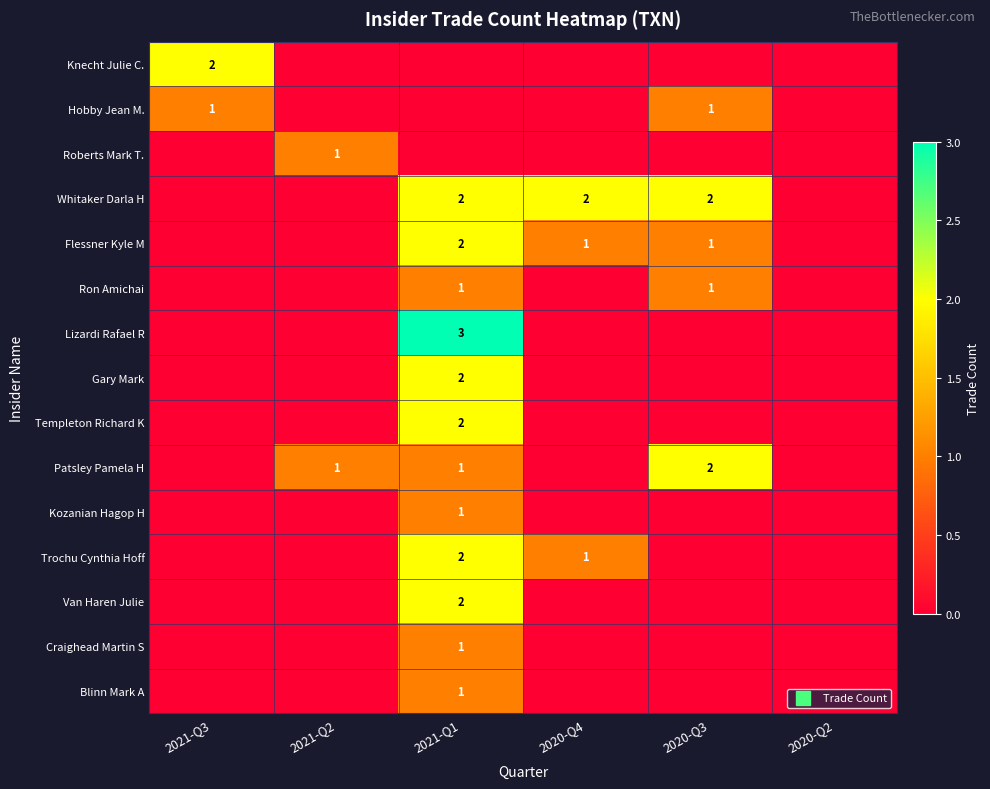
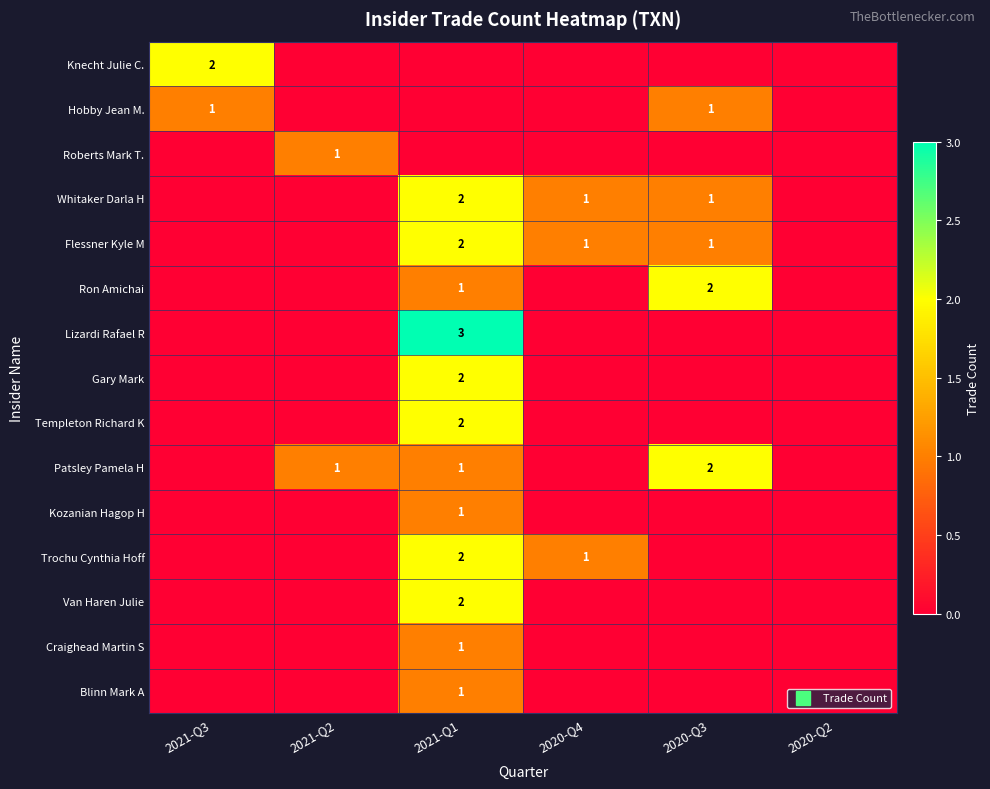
Whitaker Darla H, 2020-Q4: 2 -> 1
Whitaker Darla H, 2020-Q3: 2 -> 1
Ron Amichai, 2020-Q3: 1 -> 2
